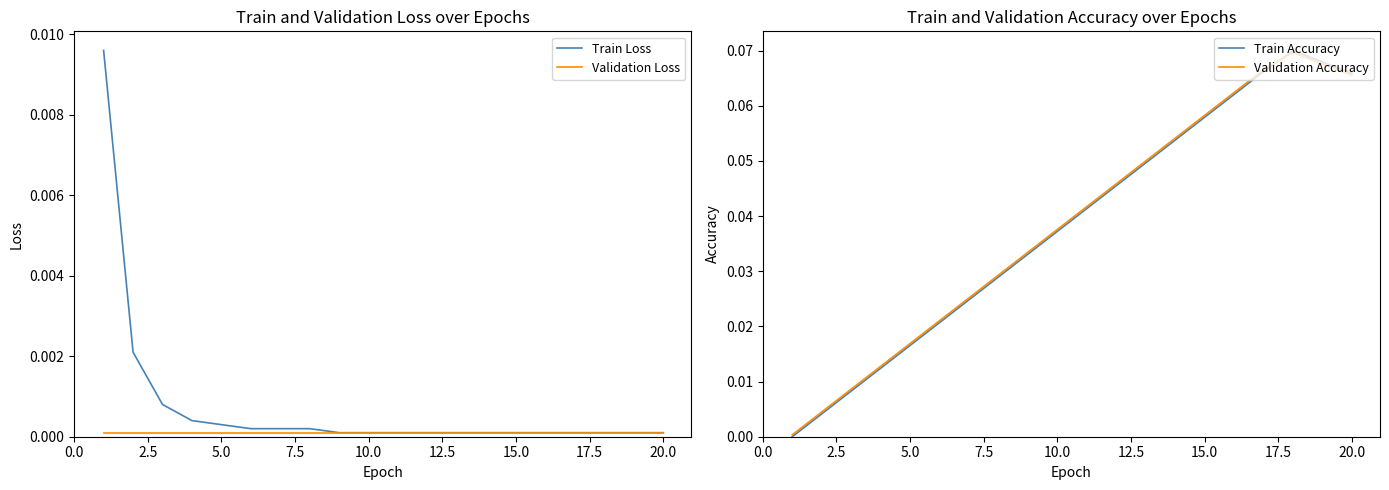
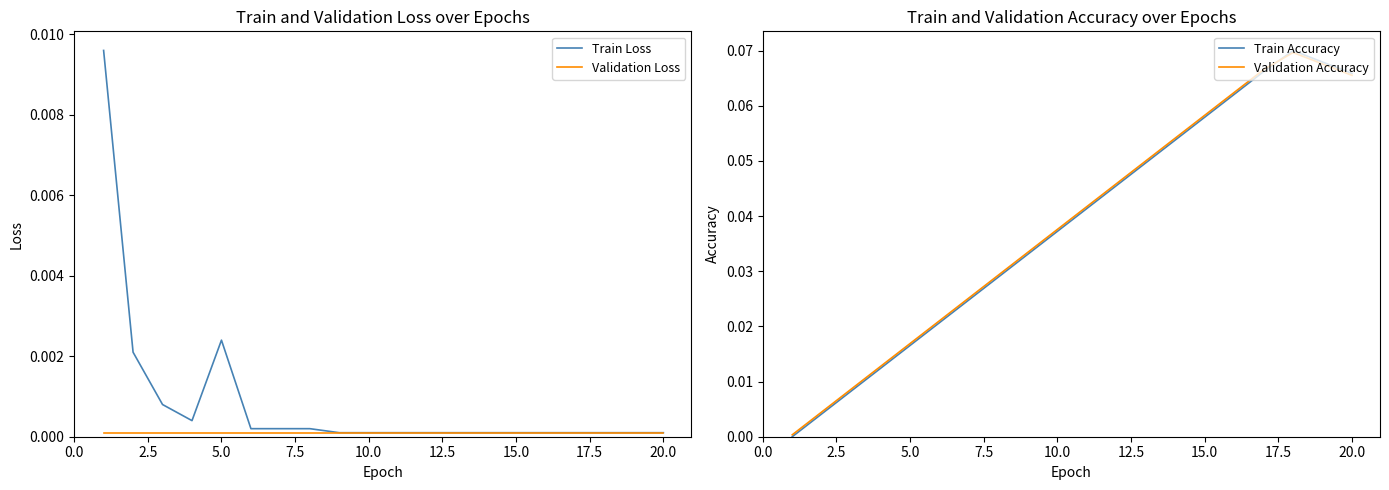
Train and Validation Loss over Epochs, Train Loss, 5.0: 0.0003 -> 0.0024
